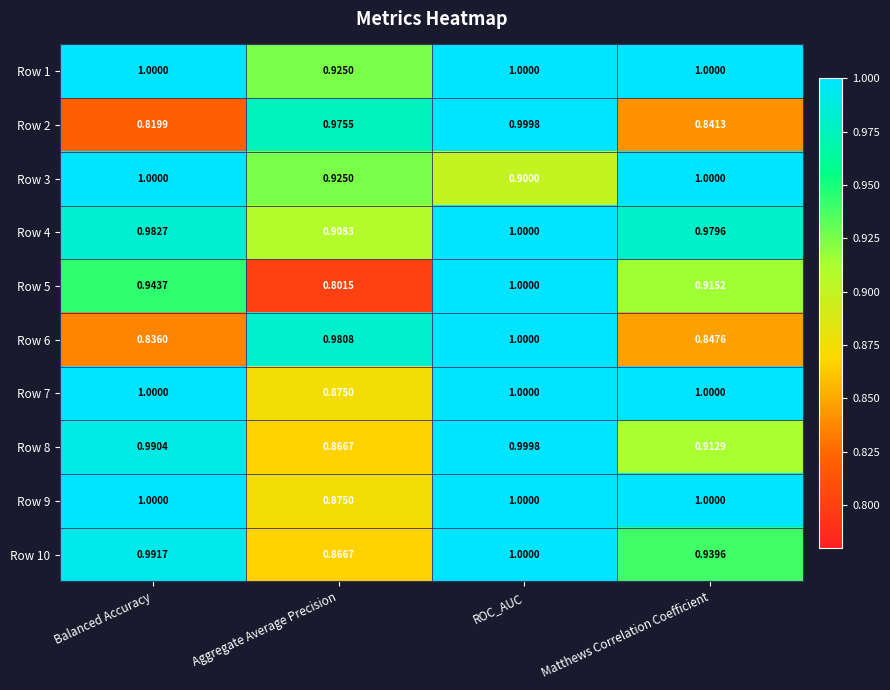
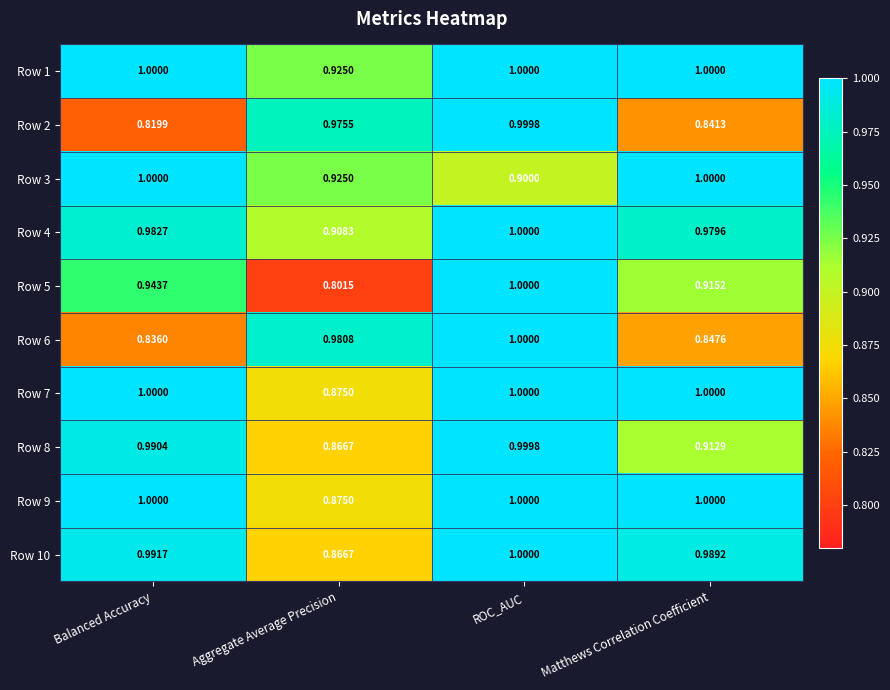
Row 10, Matthews Correlation Coefficient: 0.9396 -> 0.9892
